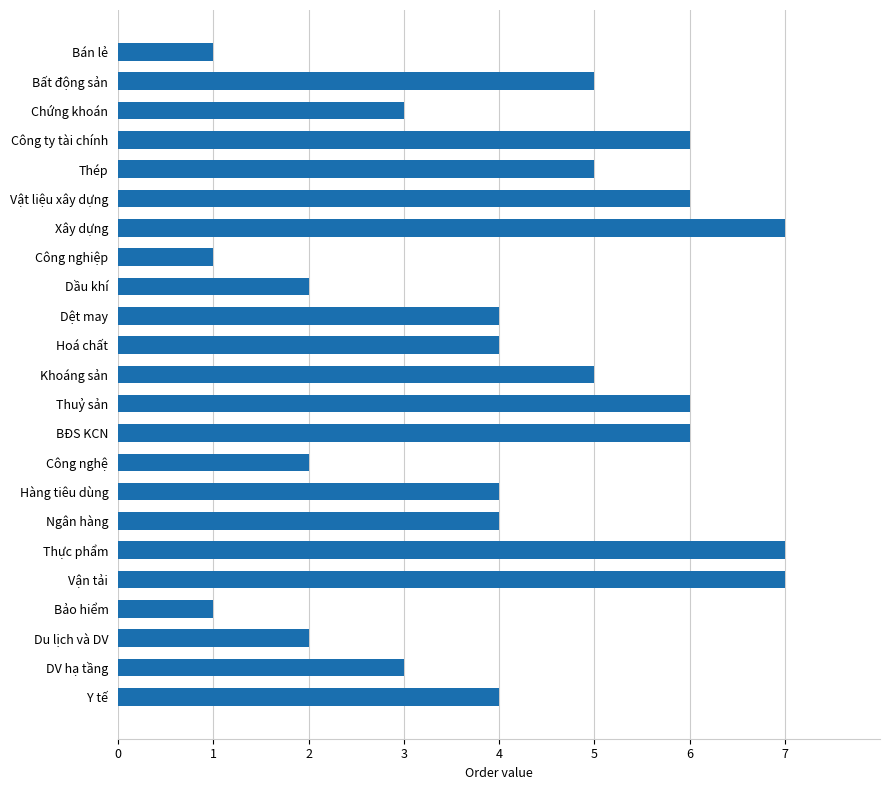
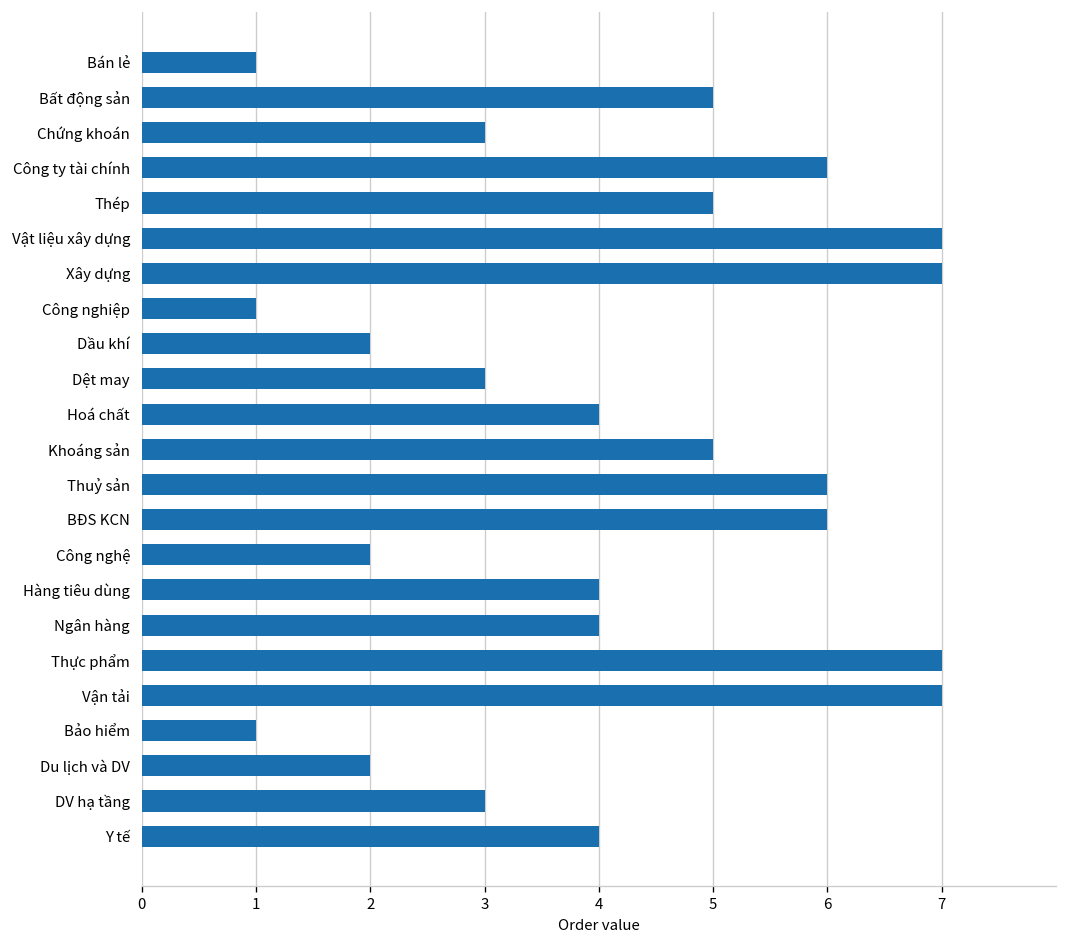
Vật liệu xây dựng: 6 -> 7
Dệt may: 4 -> 3
